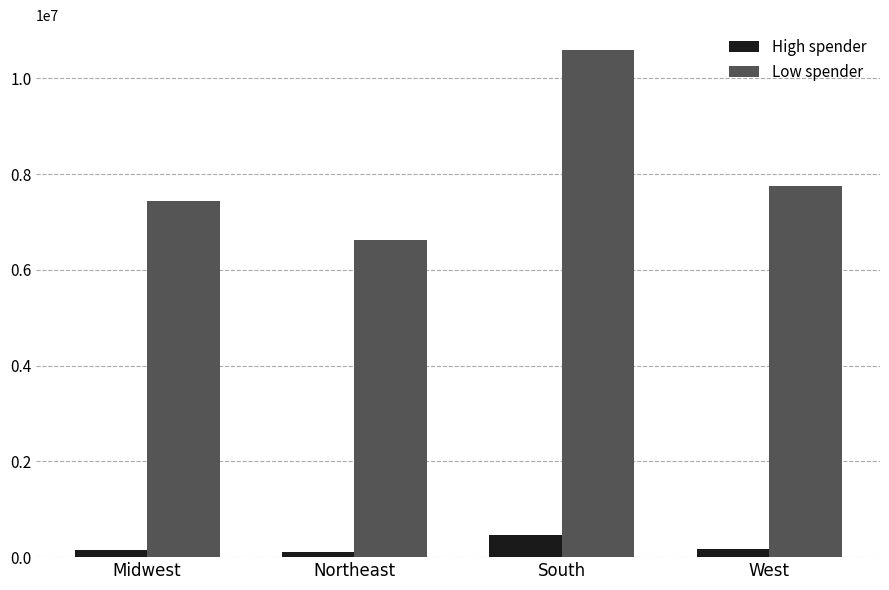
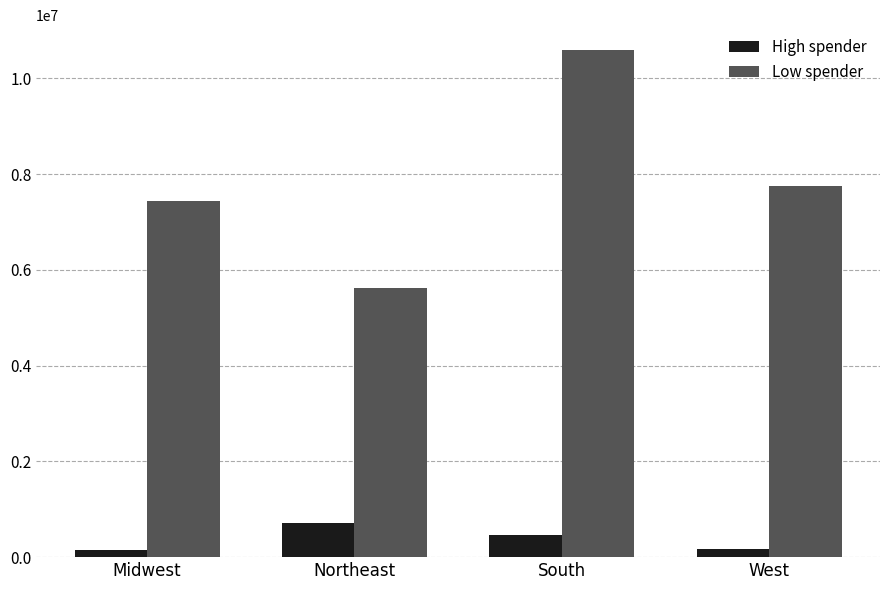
High spender, Northeast: 100000 -> 700000
Low spender, Northeast: 6600000 -> 5600000
